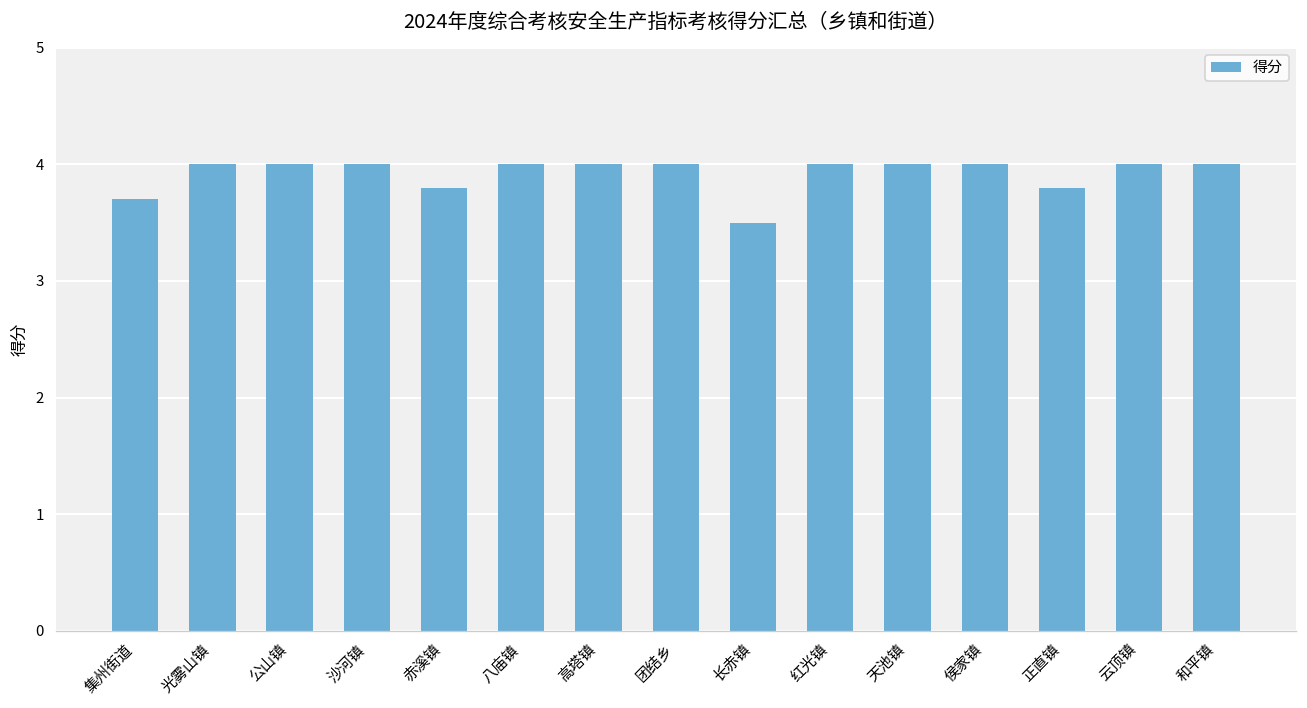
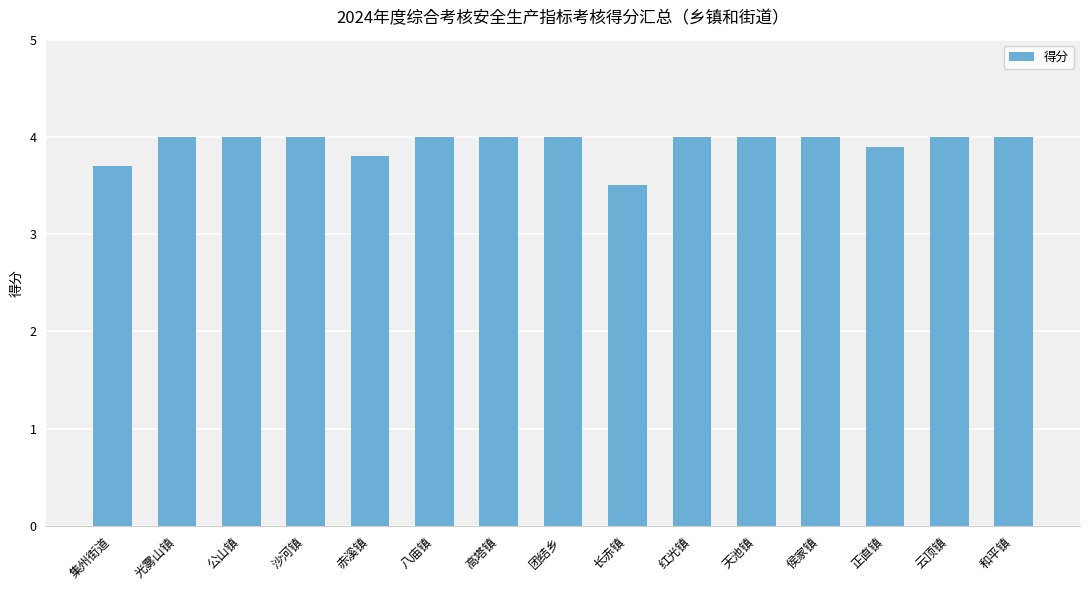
正直镇: 3.8 -> 3.9
